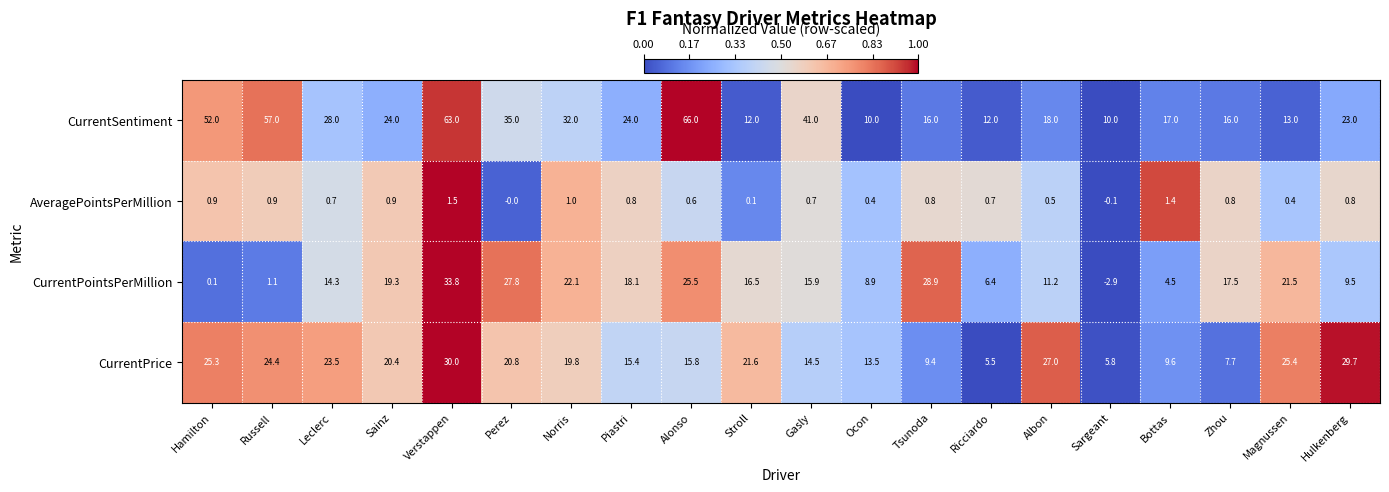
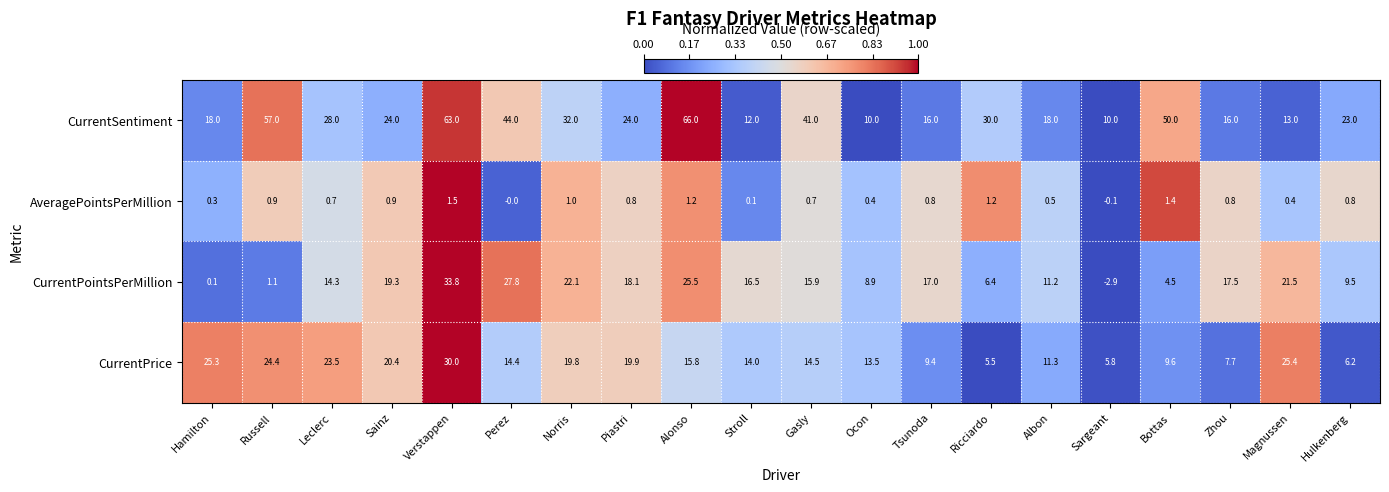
CurrentSentiment, Hamilton: 52.0 -> 18.0
CurrentSentiment, Perez: 35.0 -> 44.0
CurrentSentiment, Ricciardo: 12.0 -> 30.0
CurrentSentiment, Bottas: 17.0 -> 50.0
AveragePointsPerMillion, Hamilton: 0.9 -> 0.3
AveragePointsPerMillion, Alonso: 0.6 -> 1.2
AveragePointsPerMillion, Ricciardo: 0.7 -> 1.2
CurrentPointsPerMillion, Tsunoda: 28.9 -> 17.0
CurrentPrice, Perez: 20.8 -> 14.4
CurrentPrice, Piastri: 15.4 -> 19.9
CurrentPrice, Stroll: 21.6 -> 14.0
CurrentPrice, Albon: 27.0 -> 11.3
CurrentPrice, Hulkenberg: 29.7 -> 6.2
